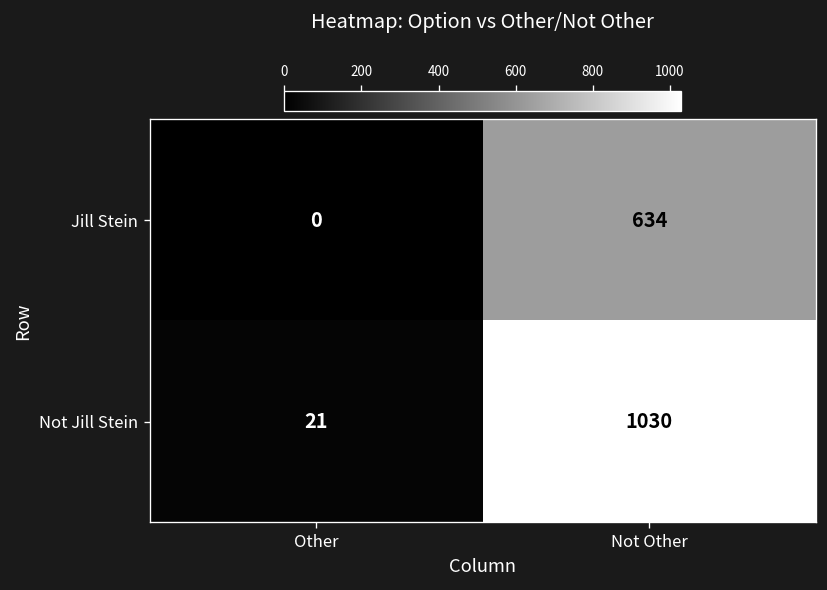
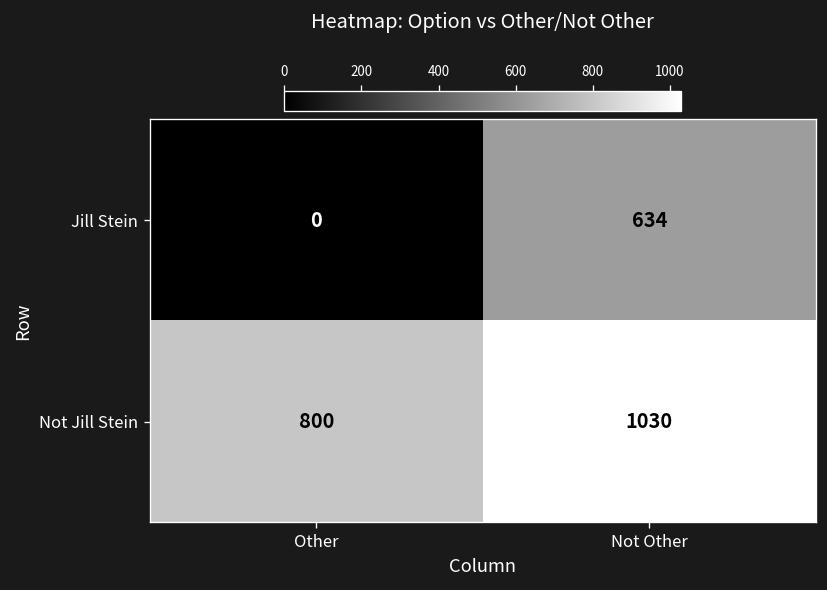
Not Jill Stein, Other: 21 -> 800
